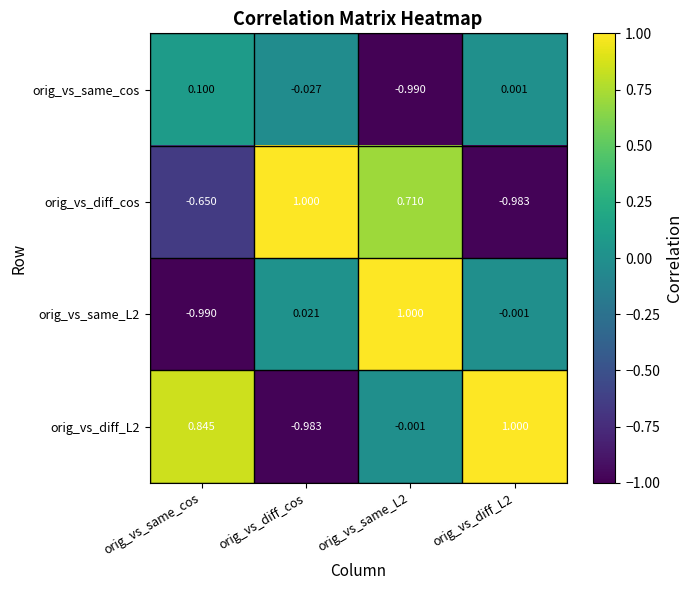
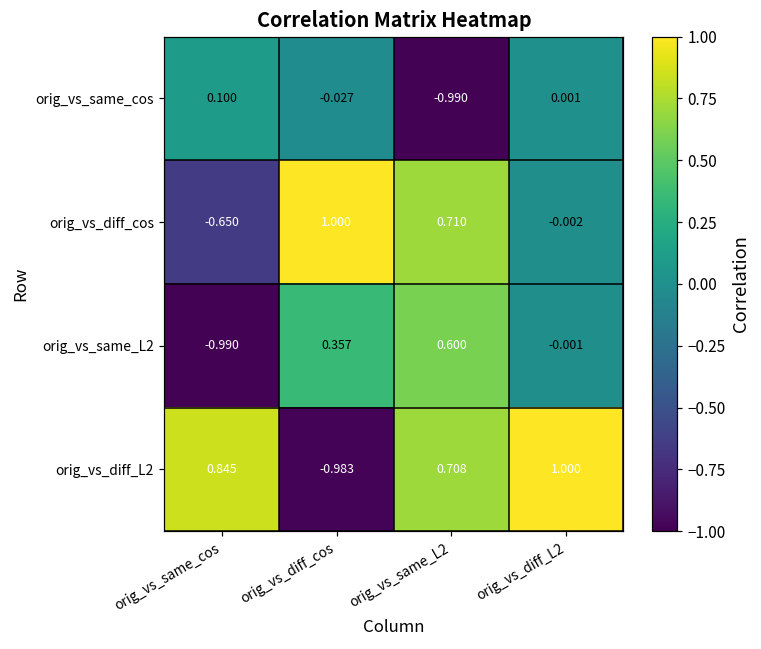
orig_vs_diff_cos, orig_vs_diff_L2: -0.983 -> -0.002
orig_vs_same_L2, orig_vs_diff_cos: 0.021 -> 0.357
orig_vs_same_L2, orig_vs_same_L2: 1.000 -> 0.600
orig_vs_diff_L2, orig_vs_same_L2: -0.001 -> 0.708
